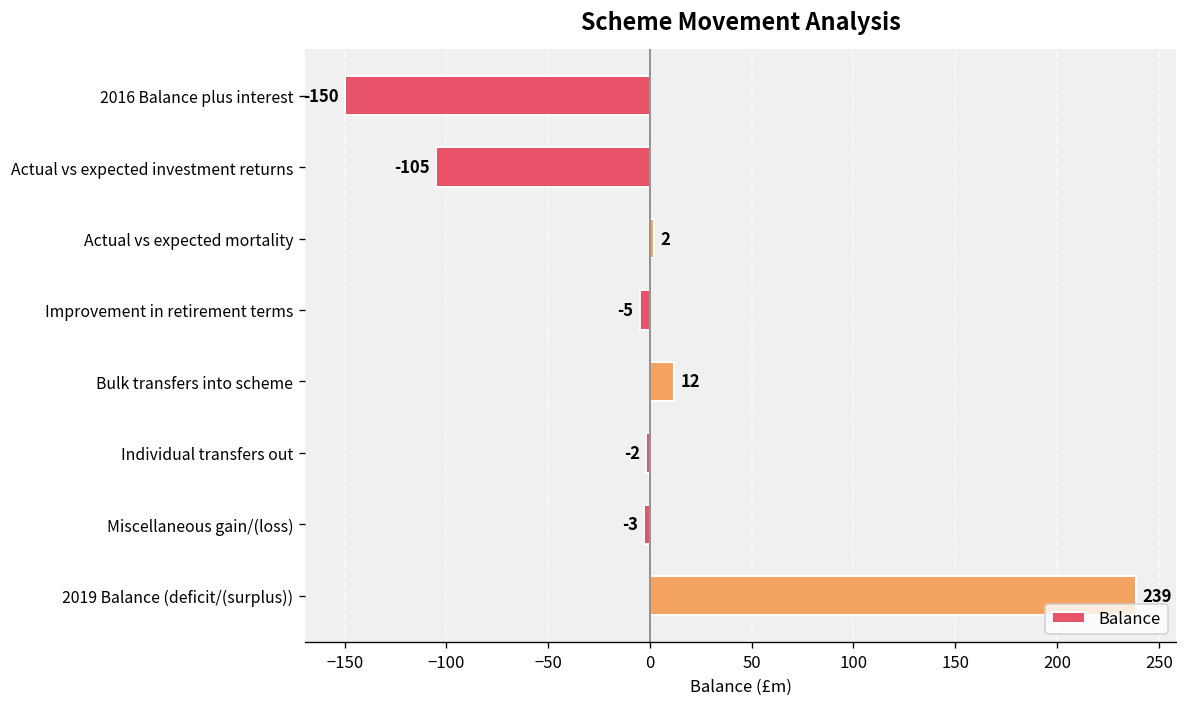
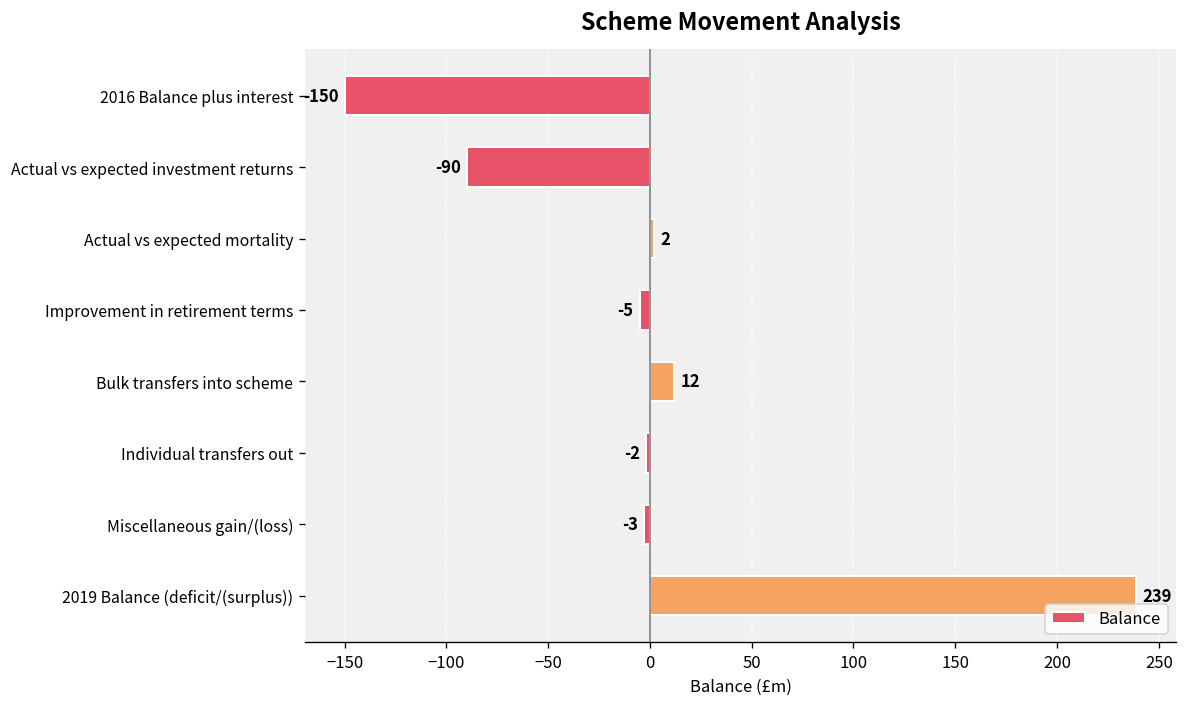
Actual vs expected investment returns: -105 -> -90
